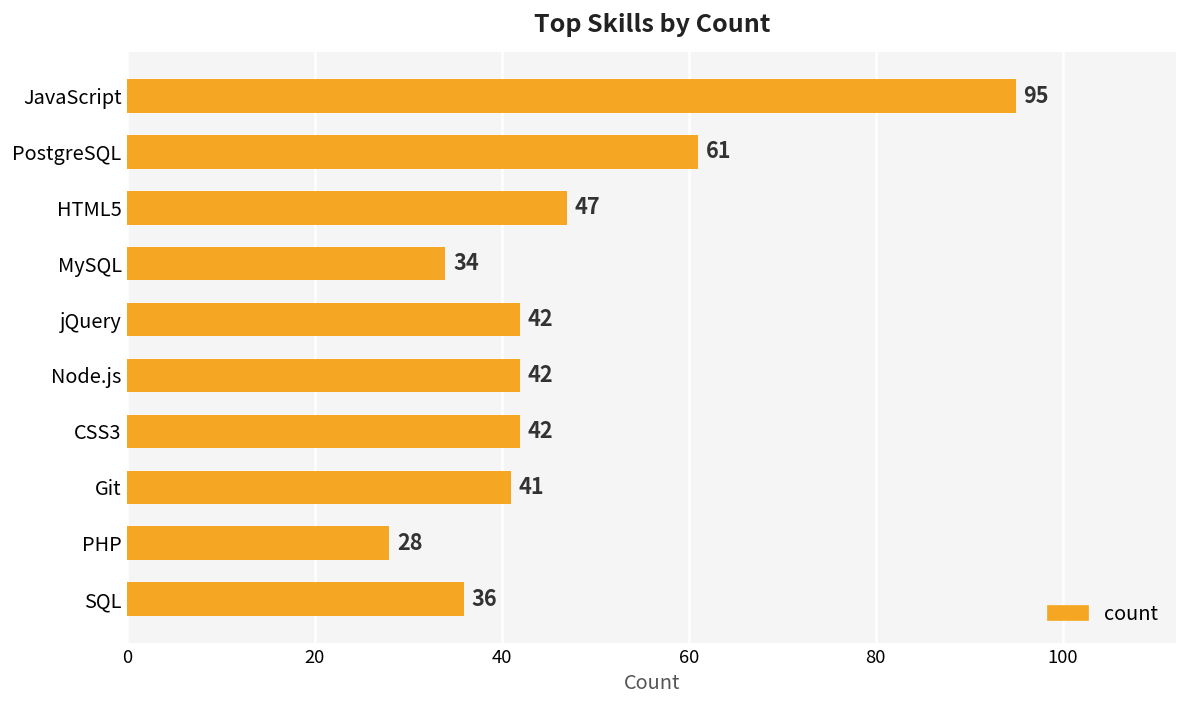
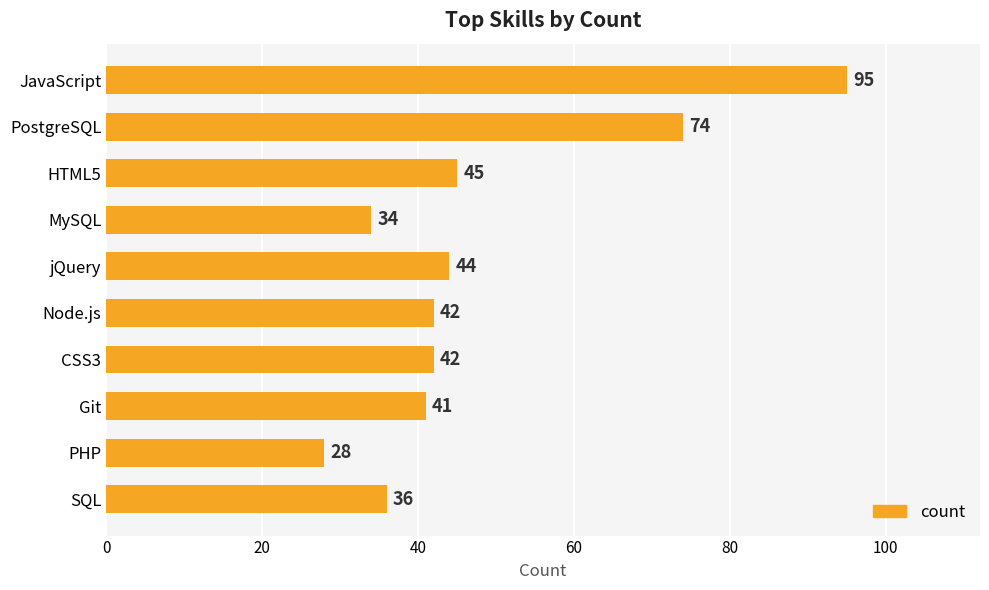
PostgreSQL: 61 -> 74
HTML5: 47 -> 45
jQuery: 42 -> 44
